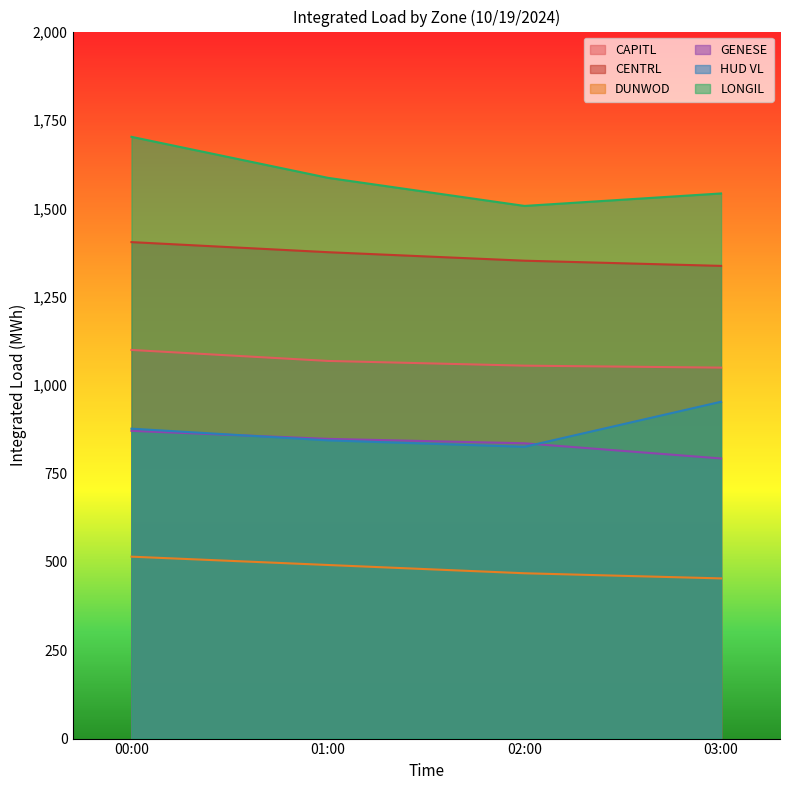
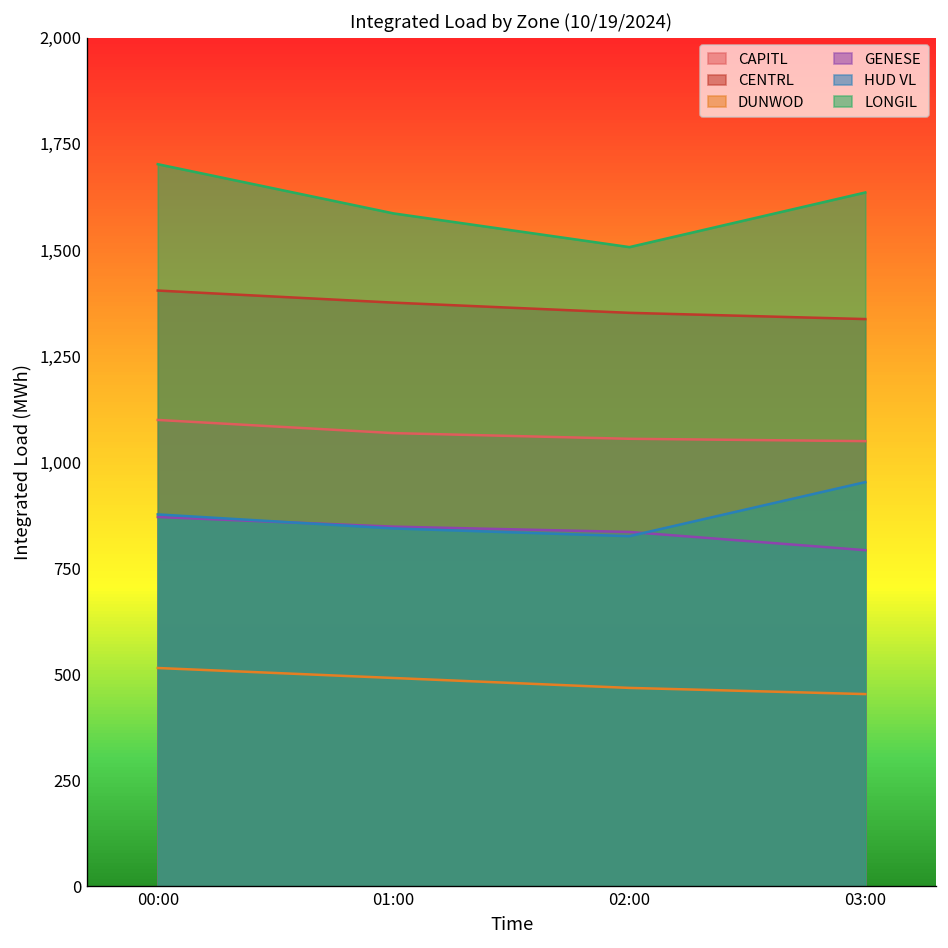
LONGIL, 03:00: 1,540 -> 1,640
